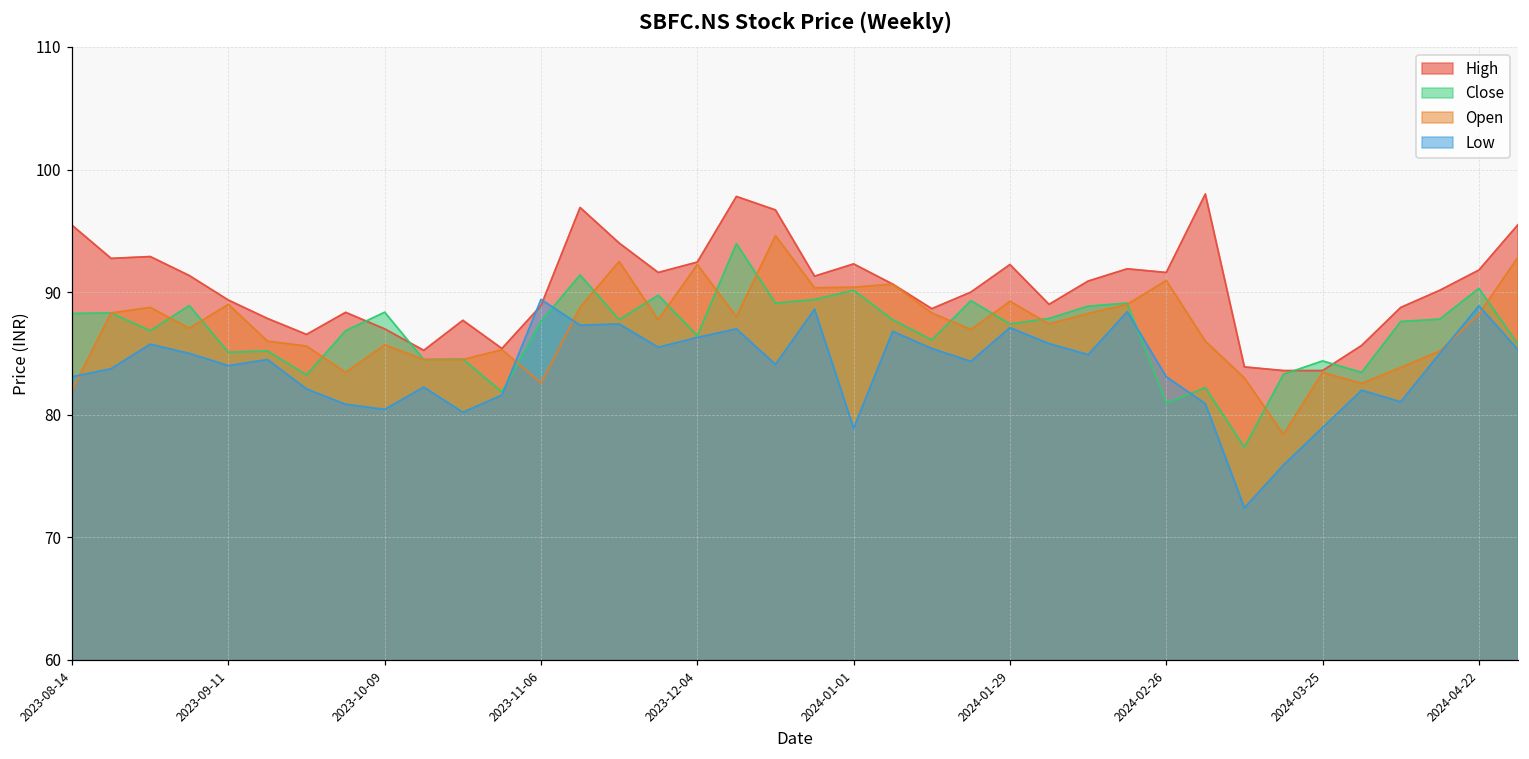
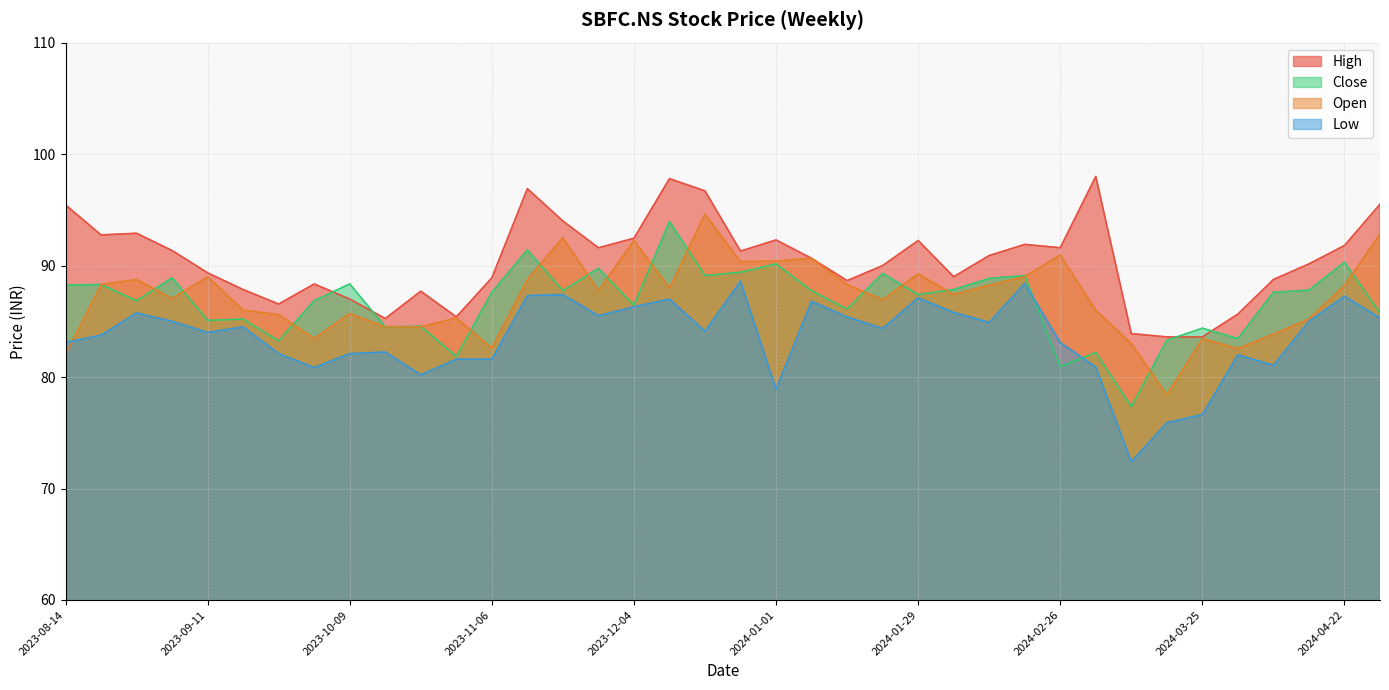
Low, 2023-10-09: 80.4 -> 82.1
Low, 2023-11-06: 89.4 -> 81.6
Low, 2024-03-25: 78.9 -> 76.6
Low, 2024-04-22: 88.9 -> 87.3
